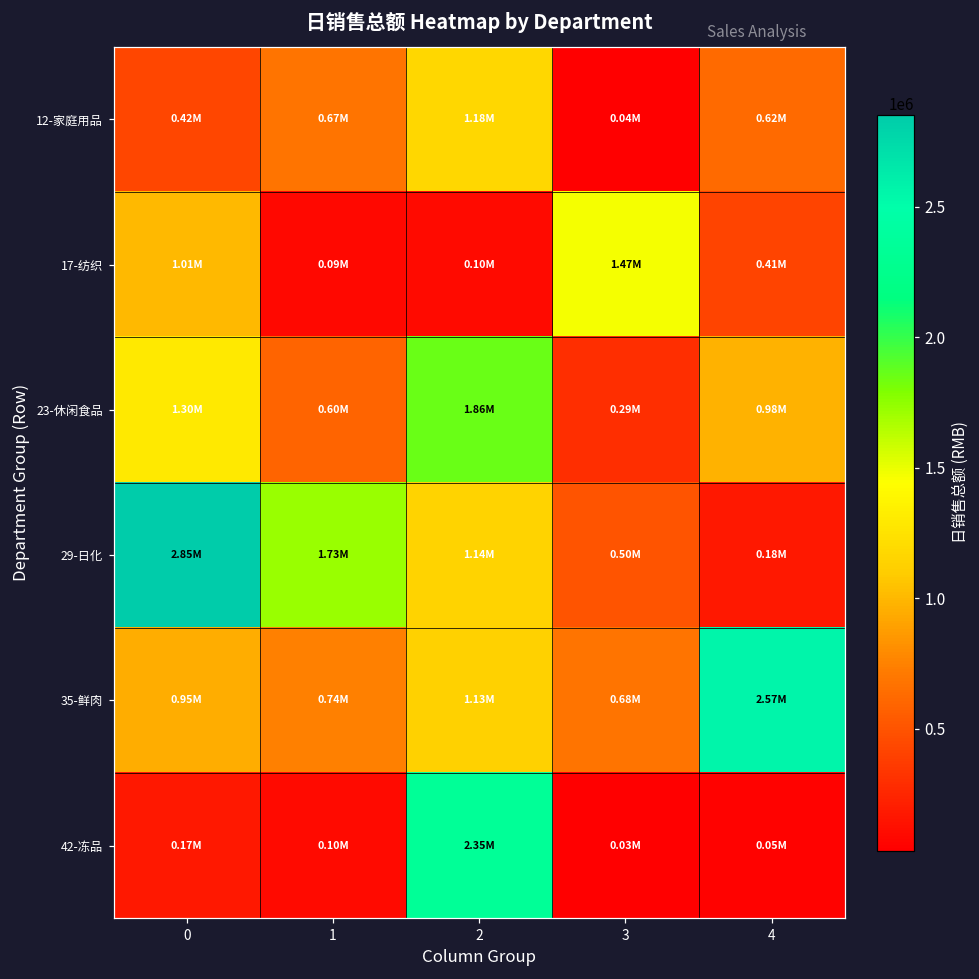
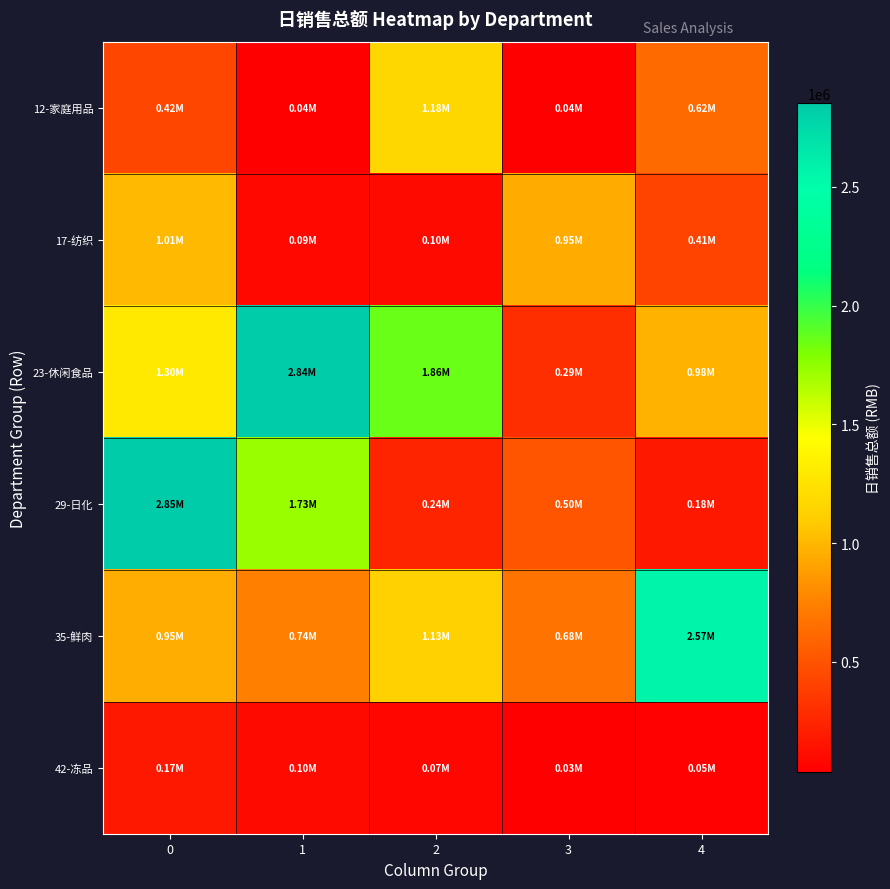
12-家庭用品, 1: 0.67M -> 0.04M
17-纺织, 3: 1.47M -> 0.95M
23-休闲食品, 1: 0.60M -> 2.84M
29-日化, 2: 1.14M -> 0.24M
42-冻品, 2: 2.35M -> 0.07M
